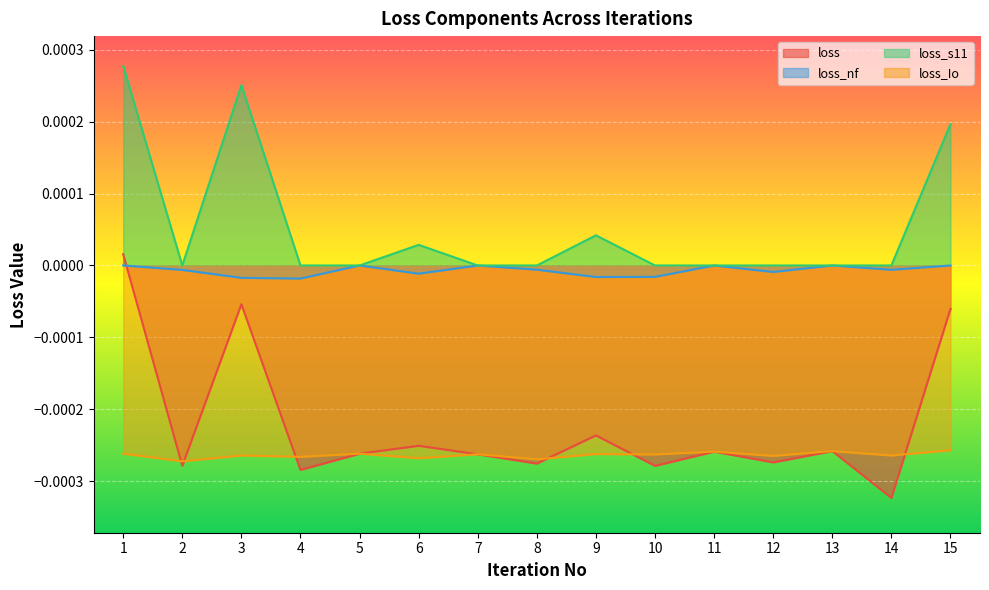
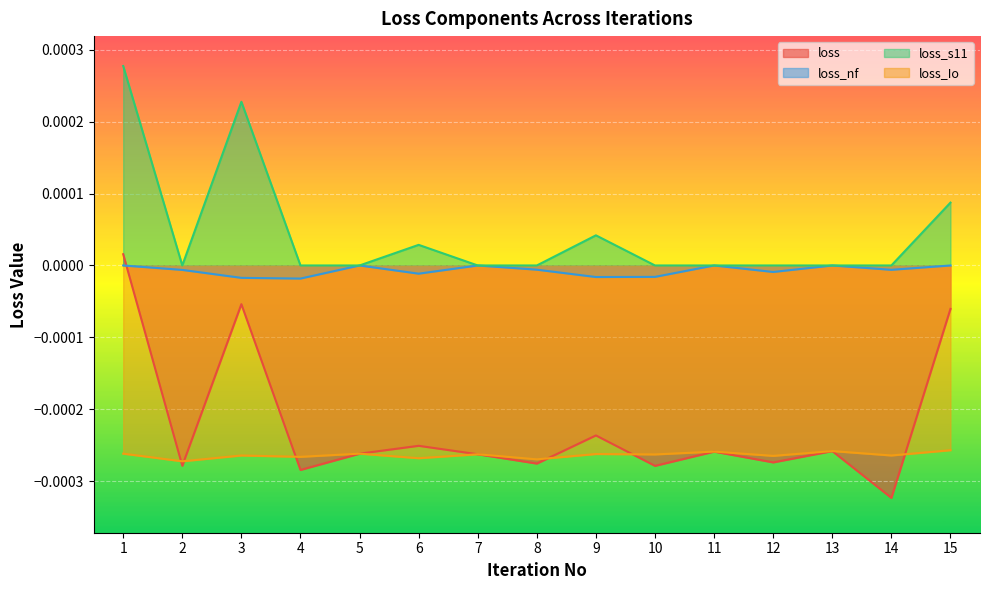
loss_s11, 3: 0.00025 -> 0.00023
loss_s11, 15: 0.00020 -> 0.00009
